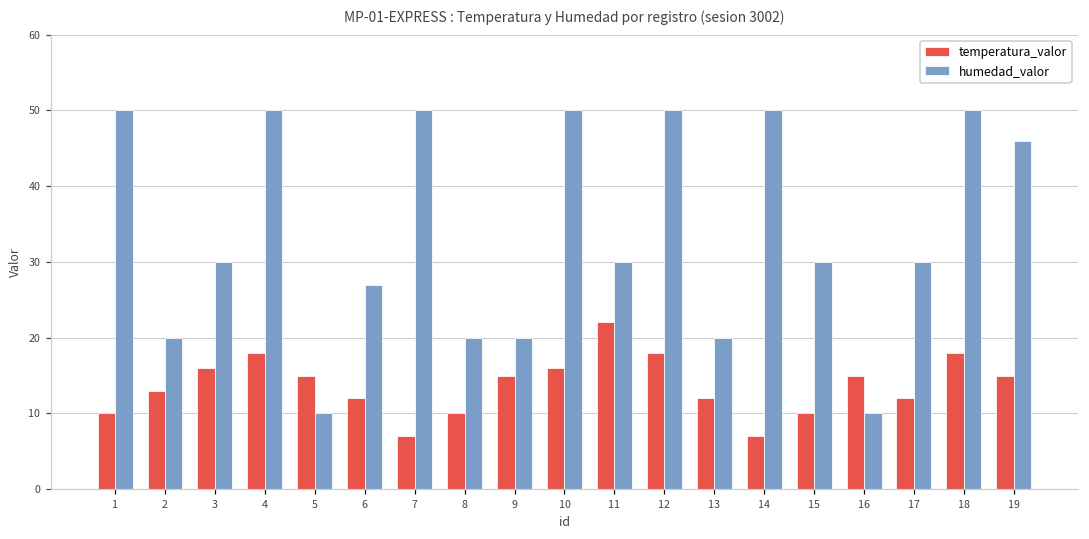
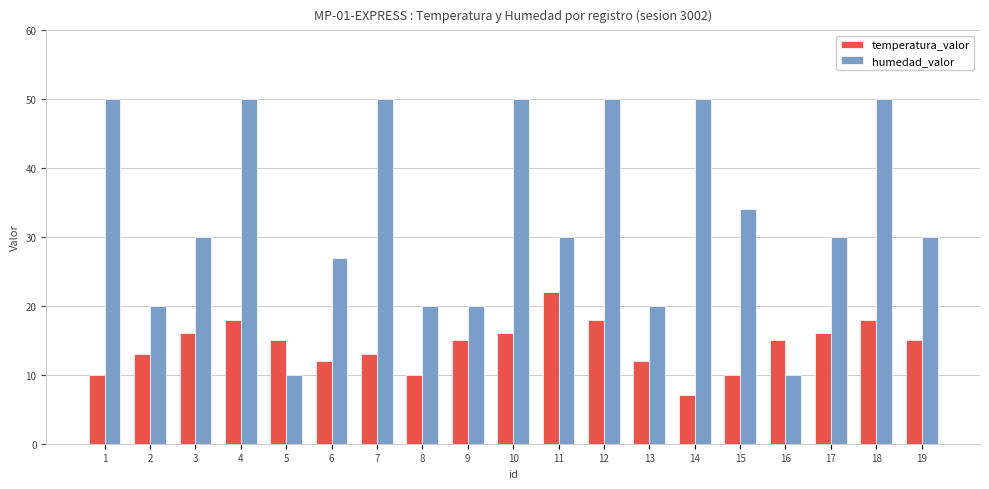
temperatura_valor, 7: 7 -> 13
humedad_valor, 15: 30 -> 34
temperatura_valor, 17: 12 -> 16
humedad_valor, 19: 46 -> 30
